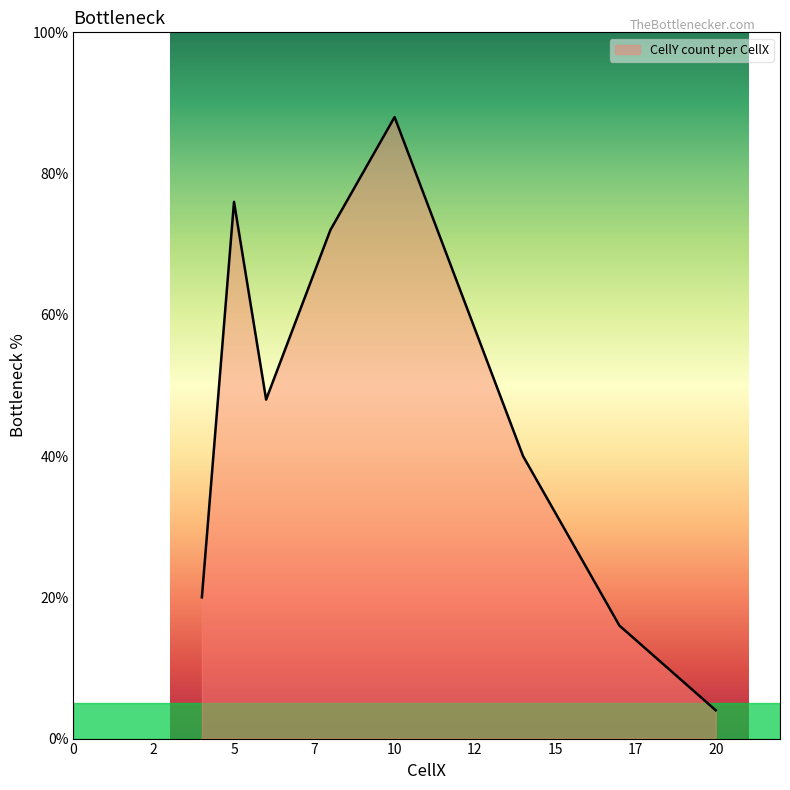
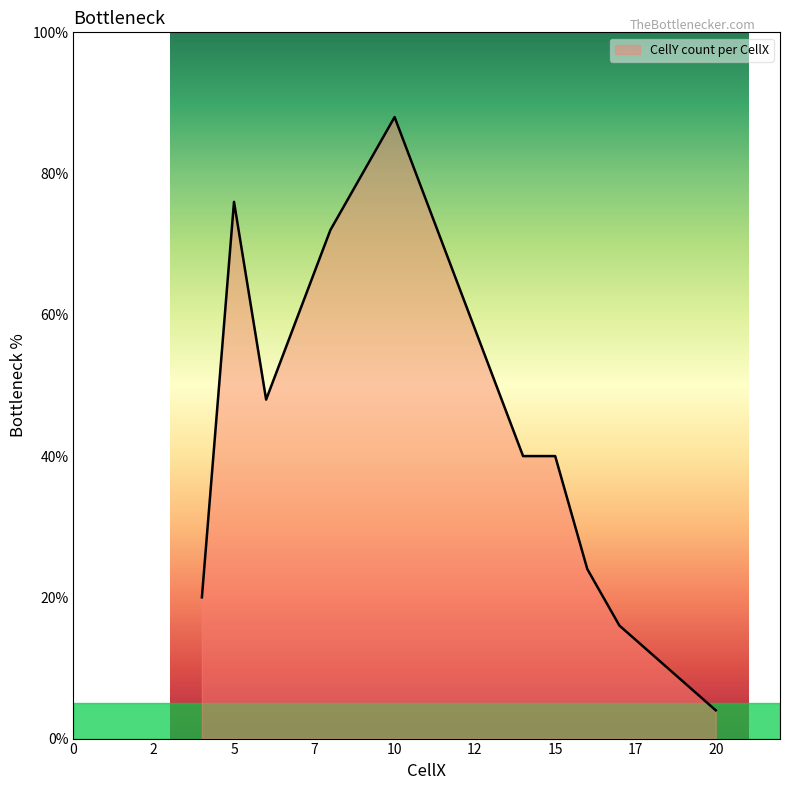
15: 32% -> 40%
